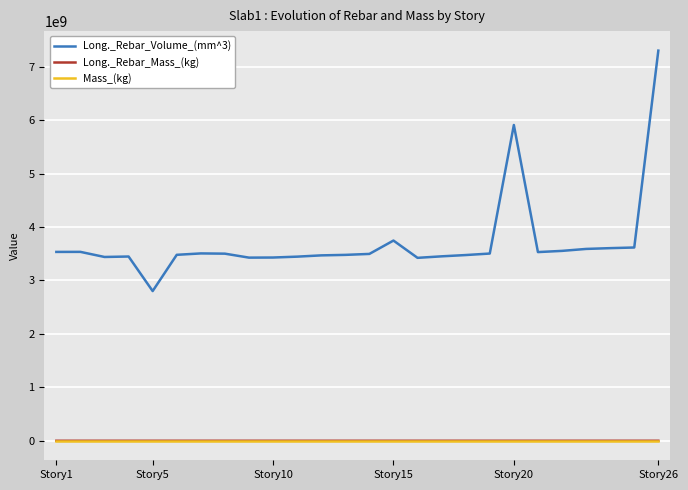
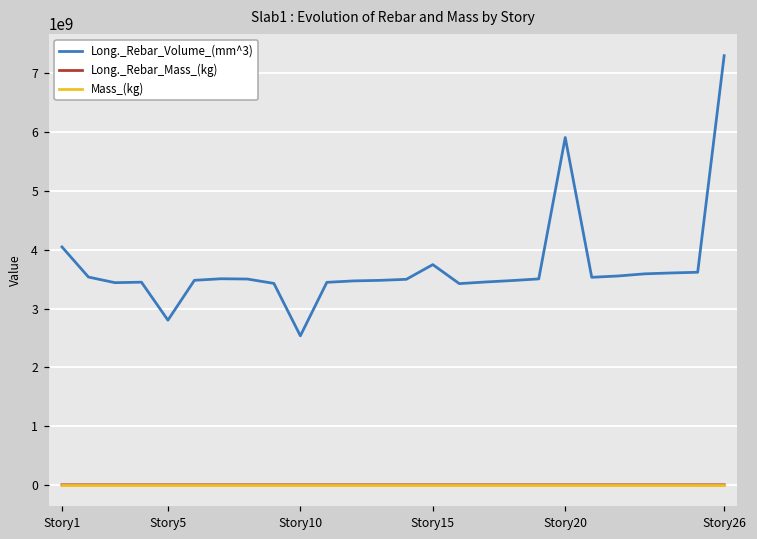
Long._Rebar_Volume_(mm^3), Story1: 3500000000 -> 4000000000
Long._Rebar_Volume_(mm^3), Story10: 3400000000 -> 2500000000
